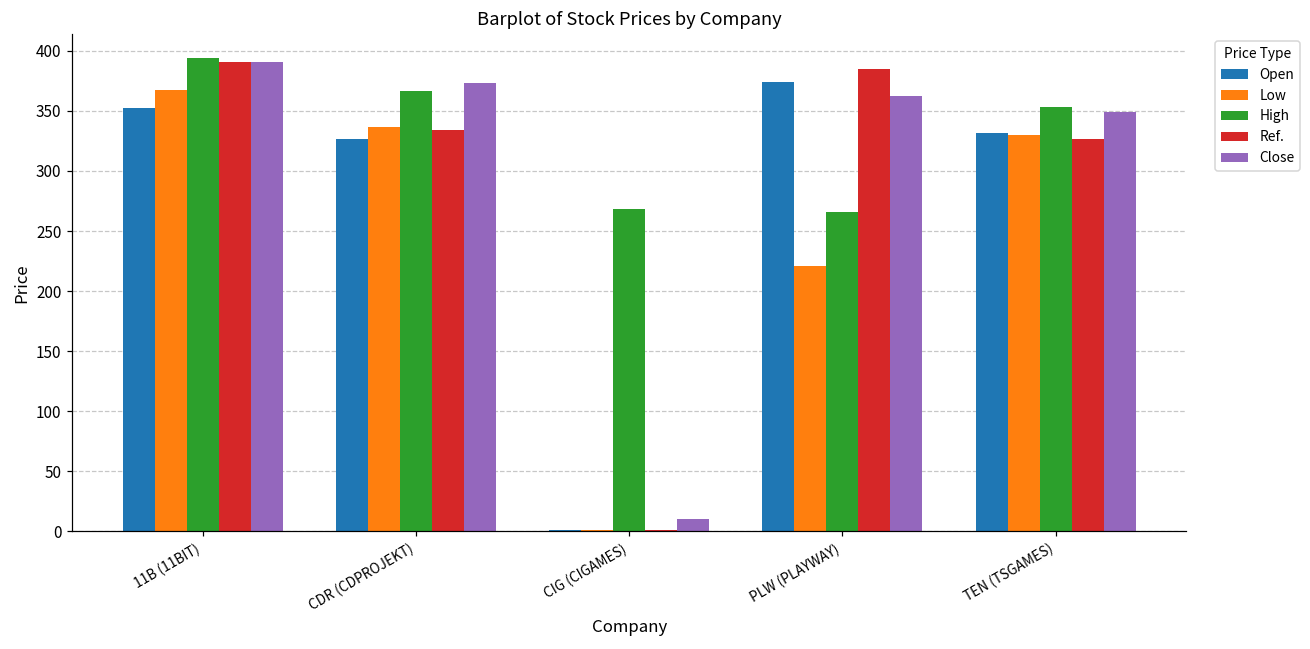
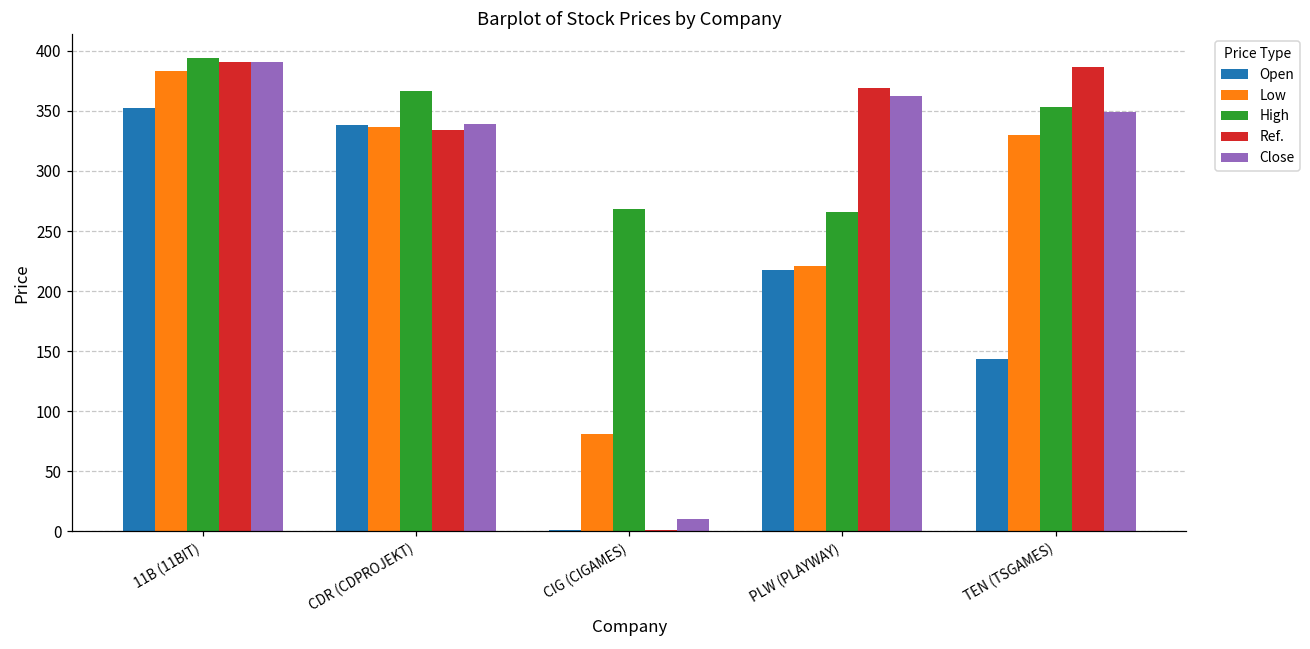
Low, 11B (11BIT): 367 -> 383
Open, CDR (CDPROJEKT): 327 -> 338
Close, CDR (CDPROJEKT): 373 -> 340
Low, CIG (CIGAMES): 1 -> 81
Open, PLW (PLAYWAY): 374 -> 217
Ref., PLW (PLAYWAY): 385 -> 370
Open, TEN (TSGAMES): 332 -> 144
Ref., TEN (TSGAMES): 327 -> 387
